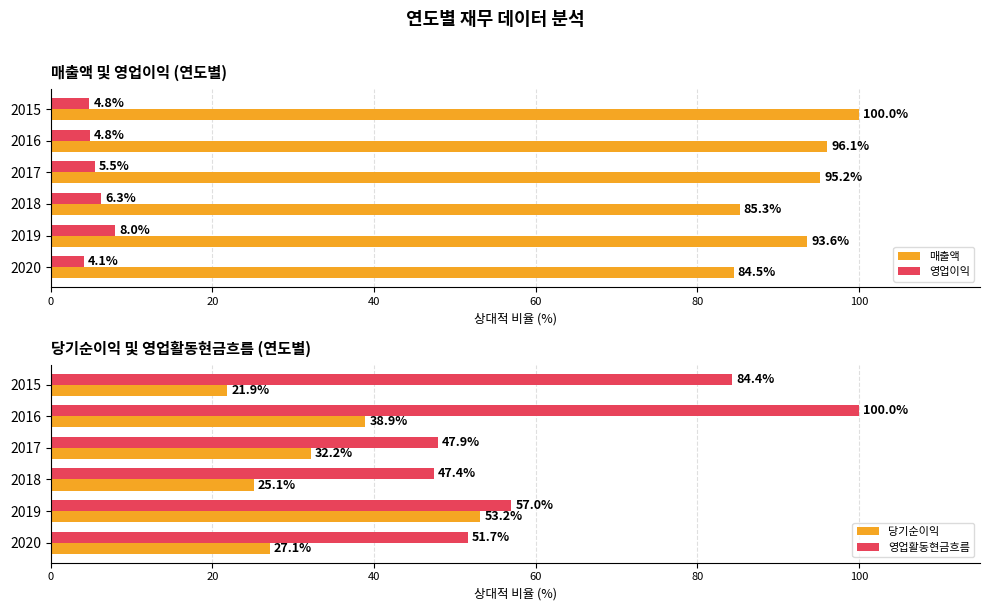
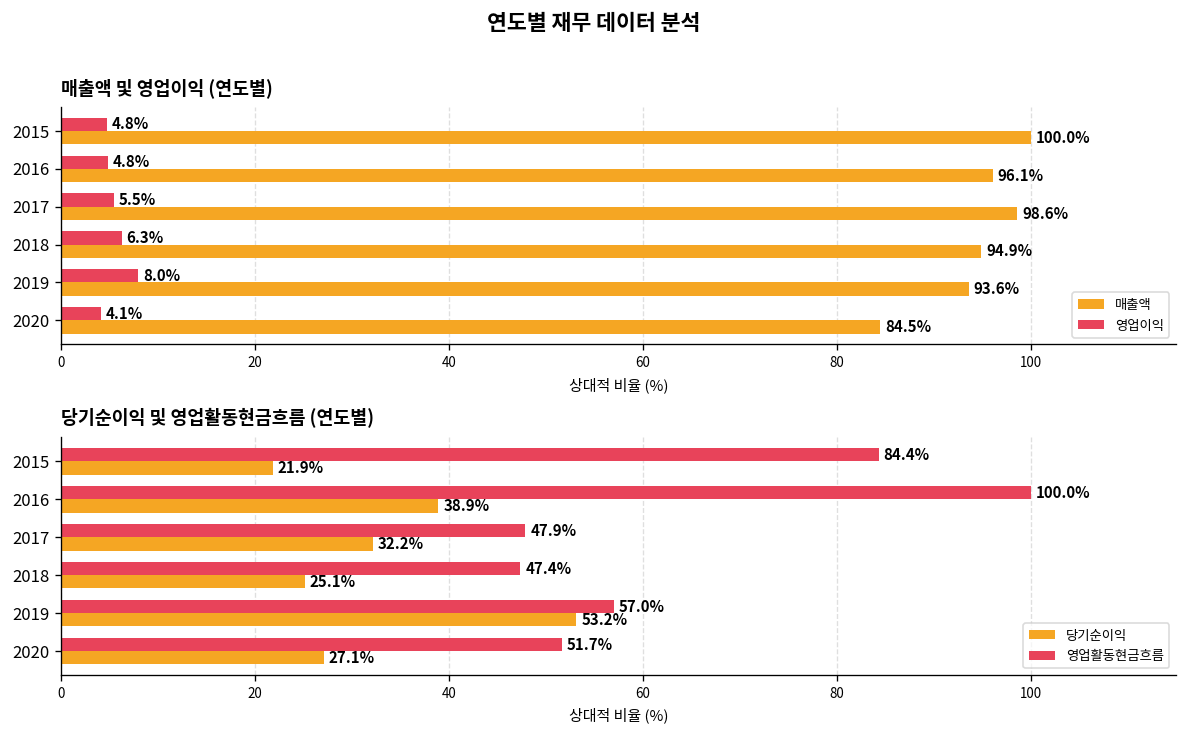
매출액 및 영업이익 (연도별), 매출액, 2017: 95.2% -> 98.6%
매출액 및 영업이익 (연도별), 매출액, 2018: 85.3% -> 94.9%
